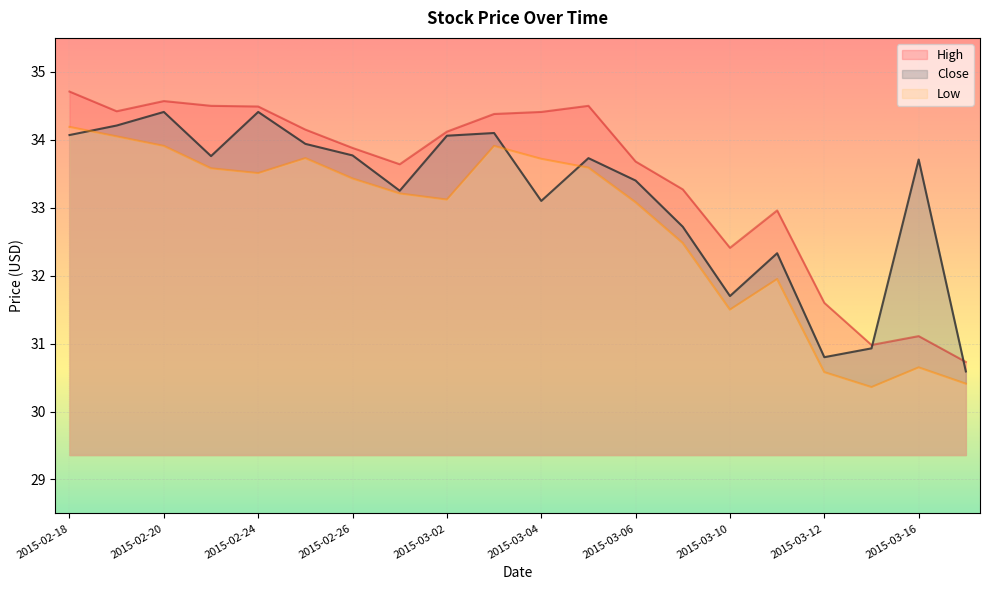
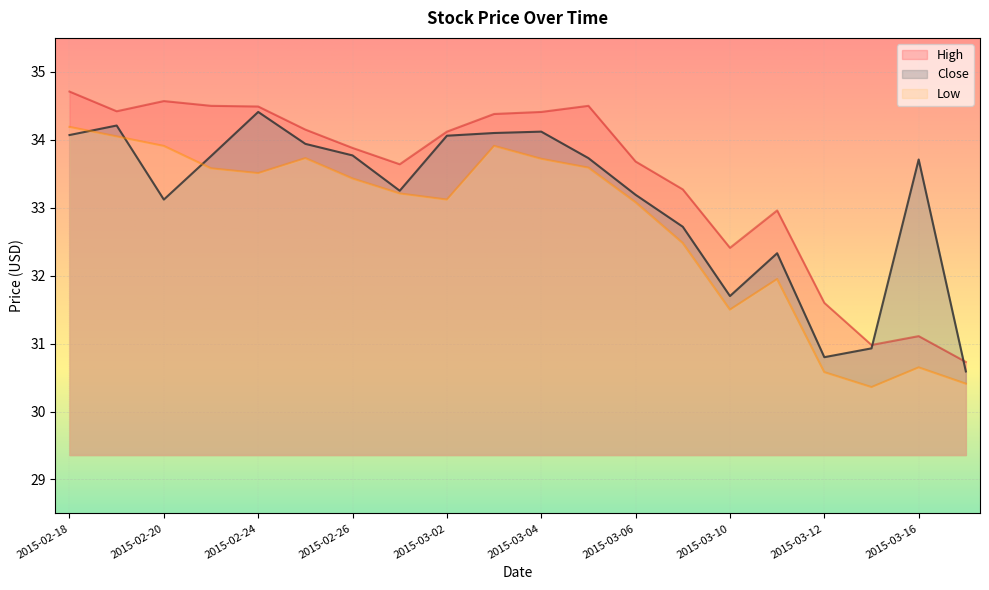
Close, 2015-02-20: 34.4 -> 33.1
Close, 2015-03-04: 33.1 -> 34.1
Close, 2015-03-06: 33.4 -> 33.2
